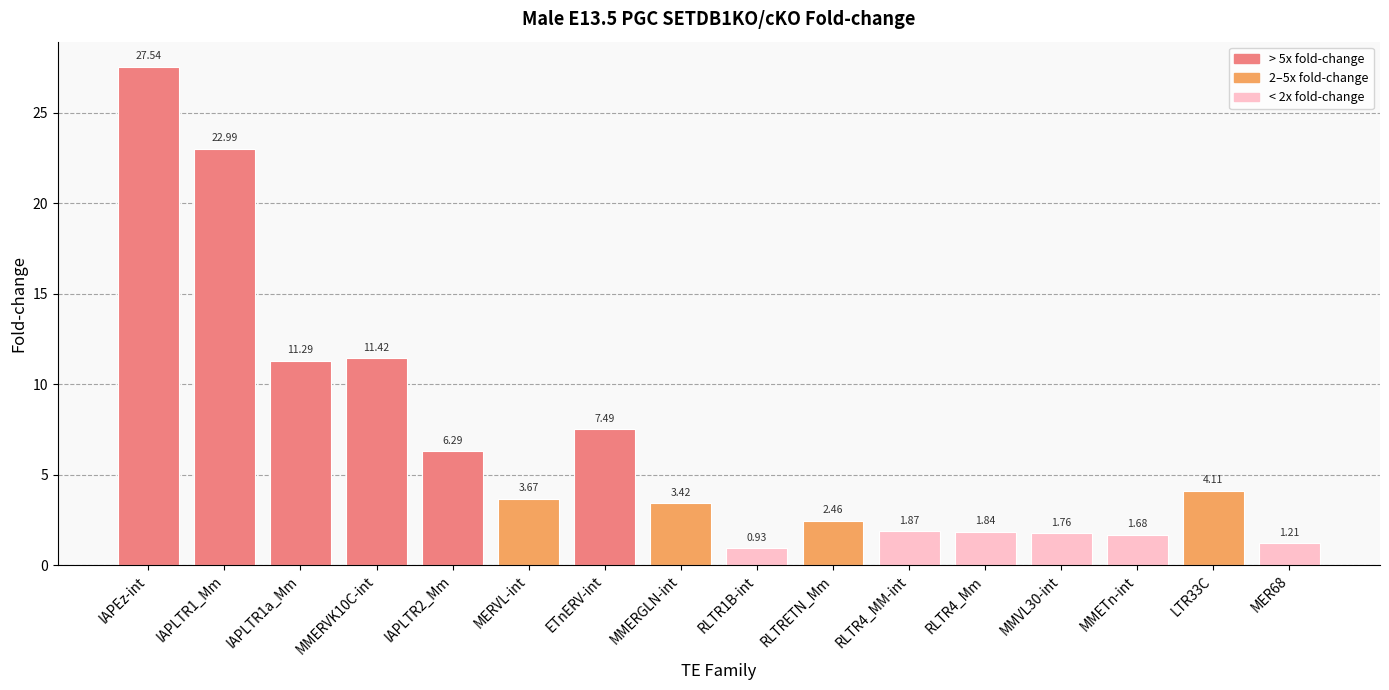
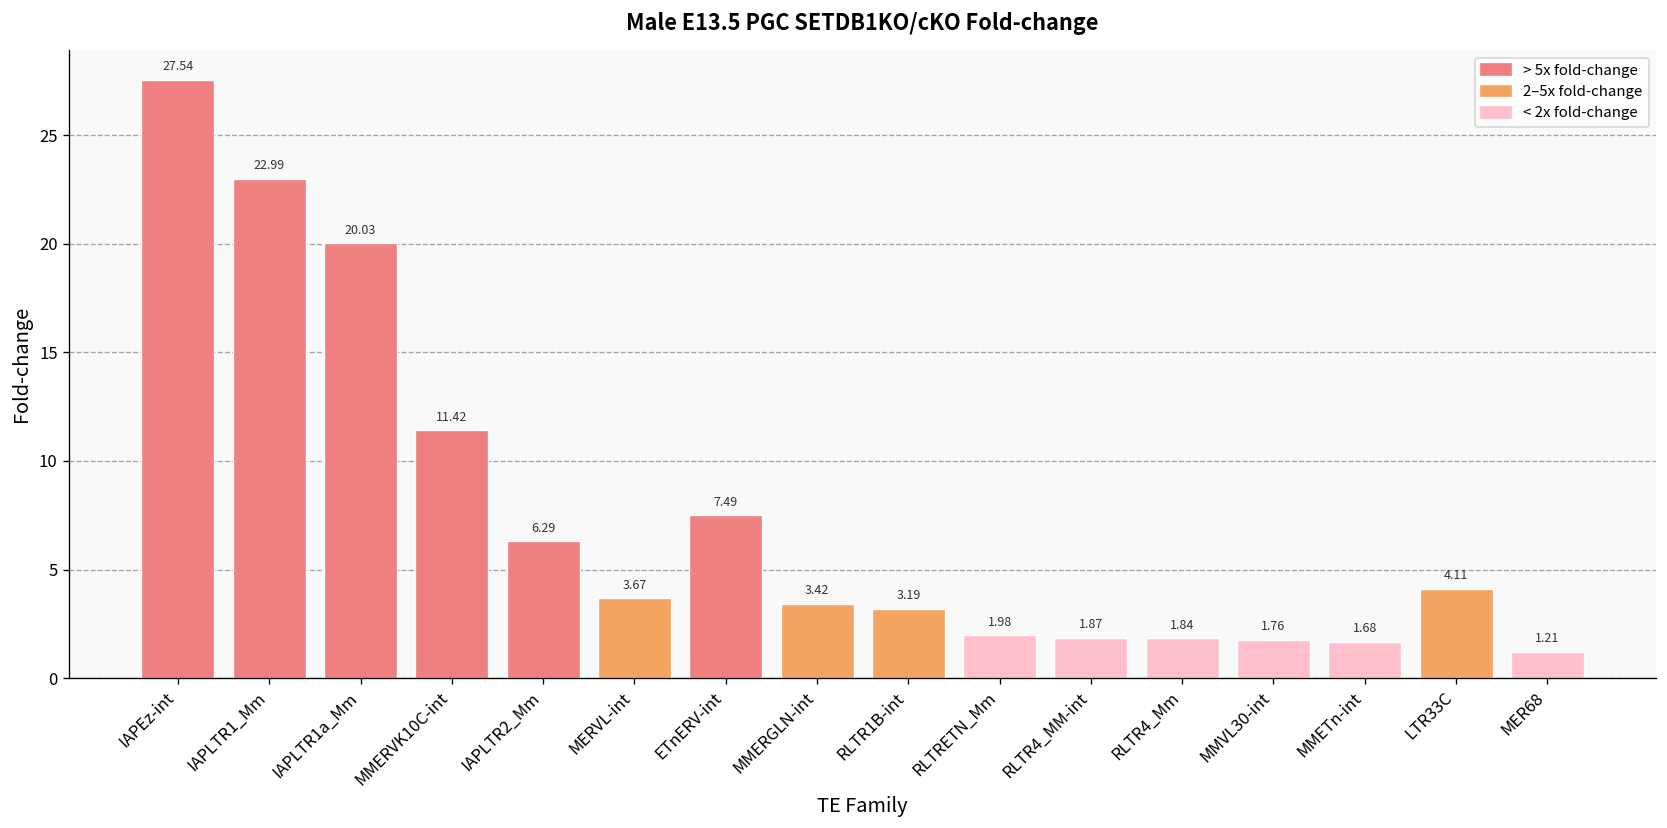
IAPLTR1a_Mm: 11.29 -> 20.03
RLTR1B-int: 0.93 -> 3.19
RLTRETN_Mm: 2.46 -> 1.98
